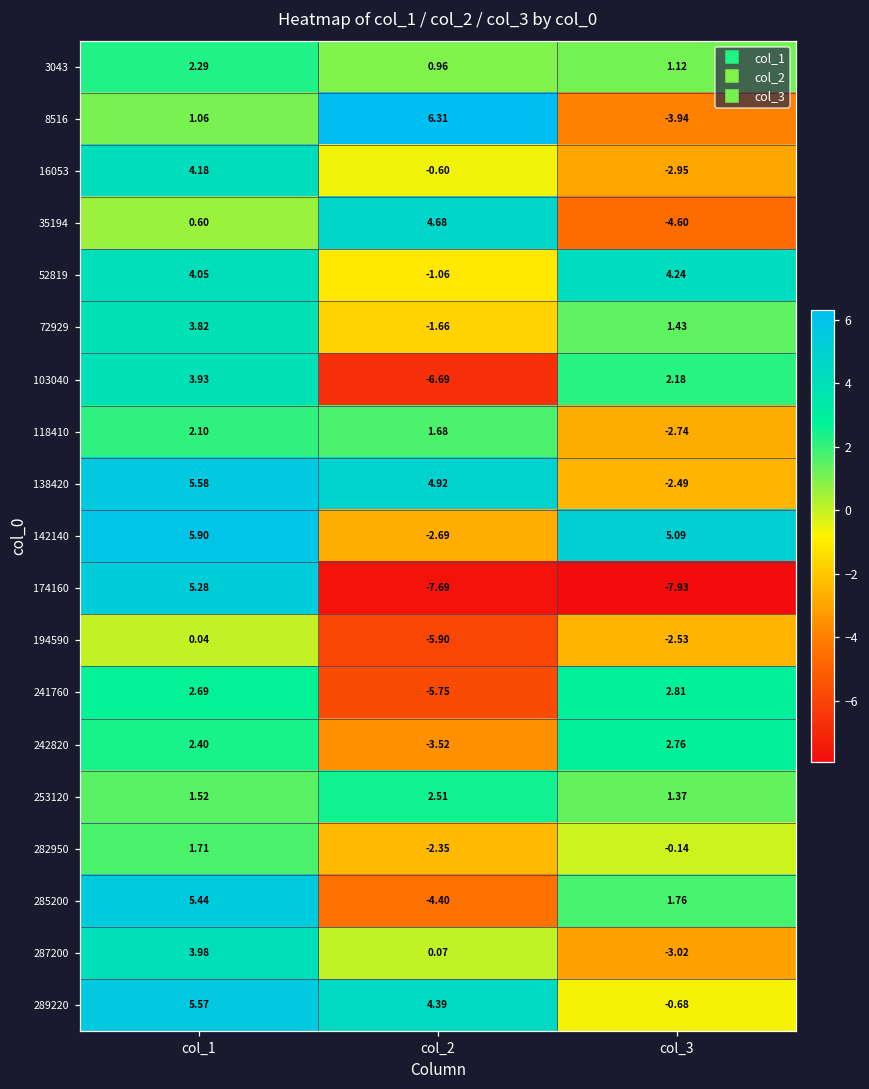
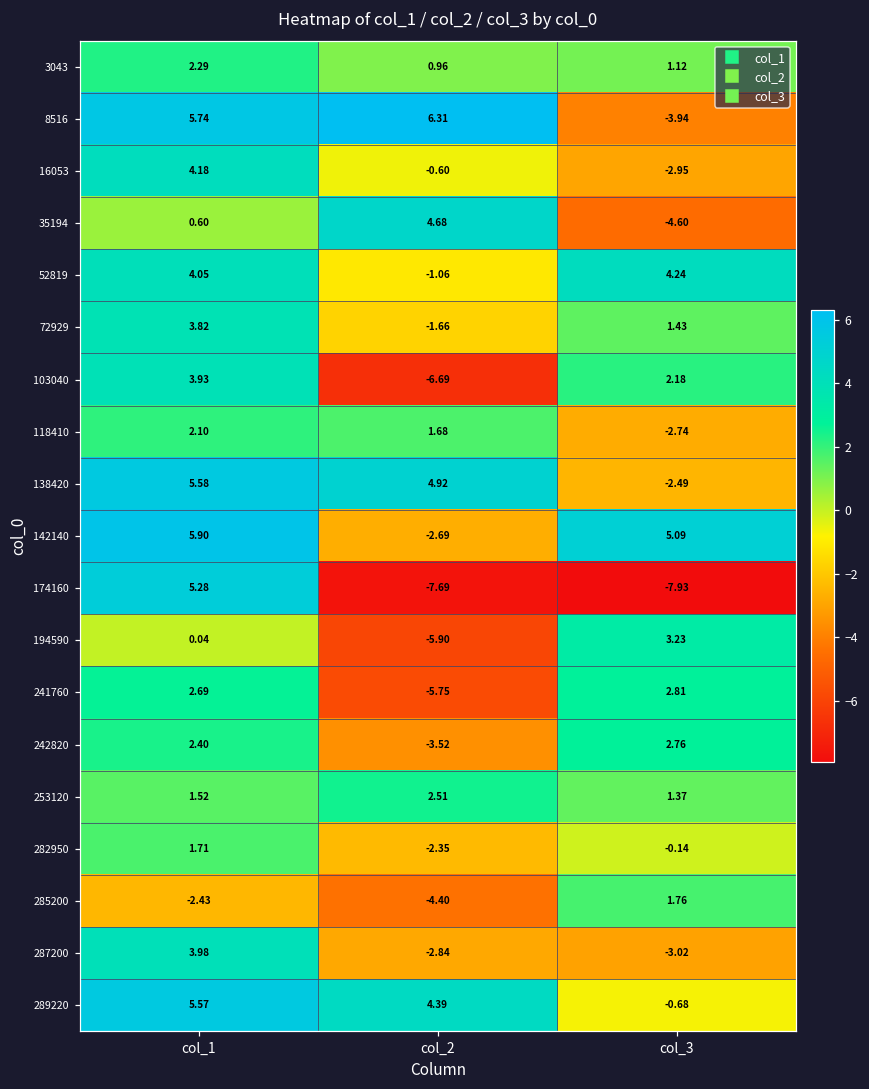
8516, col_1: 1.06 -> 5.74
194590, col_3: -2.53 -> 3.23
285200, col_1: 5.44 -> -2.43
287200, col_2: 0.07 -> -2.84
